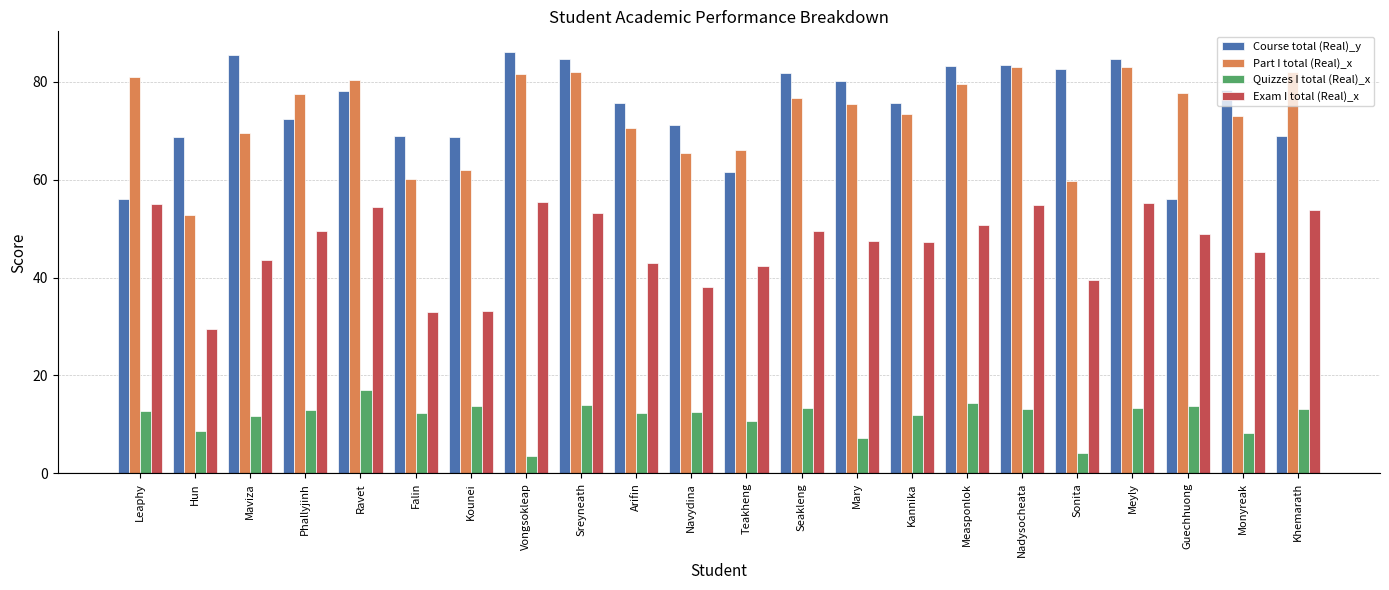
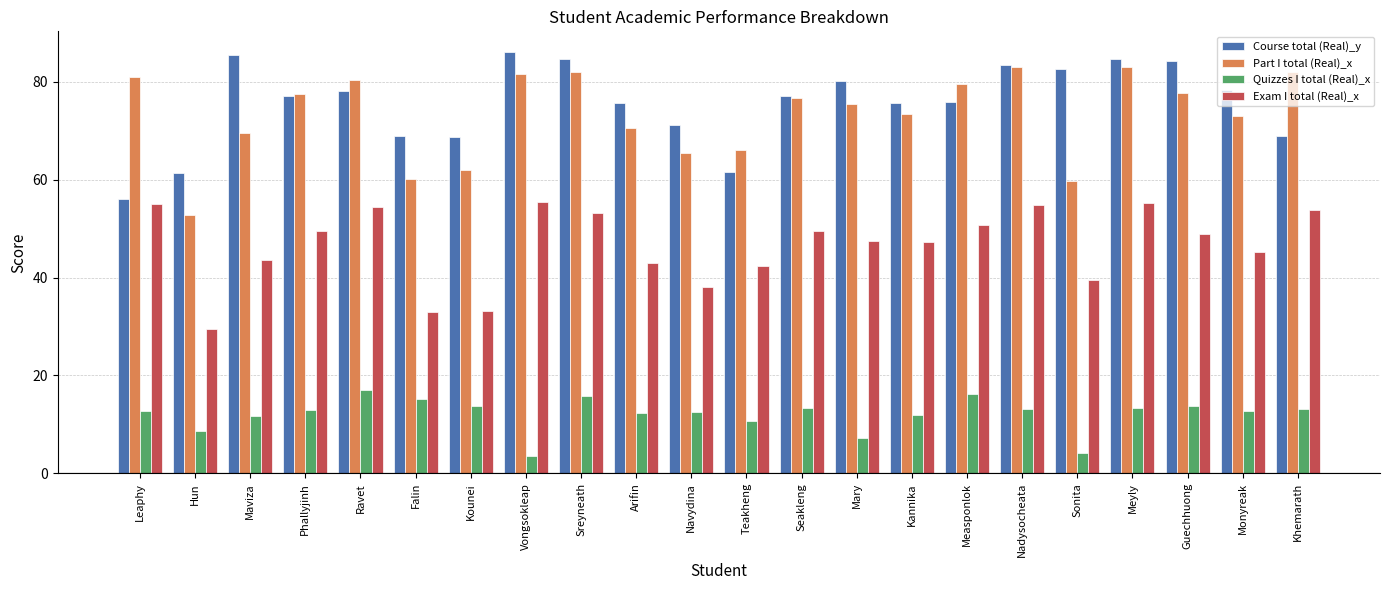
Course total (Real)_y, Hun: 69 -> 61
Course total (Real)_y, Phallyjinh: 72 -> 77
Quizzes I total (Real)_x, Falin: 12 -> 15
Quizzes I total (Real)_x, Sreyneath: 14 -> 16
Course total (Real)_y, Seakleng: 82 -> 77
Course total (Real)_y, Measponlok: 83 -> 76
Quizzes I total (Real)_x, Measponlok: 14 -> 16
Course total (Real)_y, Guechhuong: 56 -> 84
Quizzes I total (Real)_x, Monyreak: 8 -> 13
